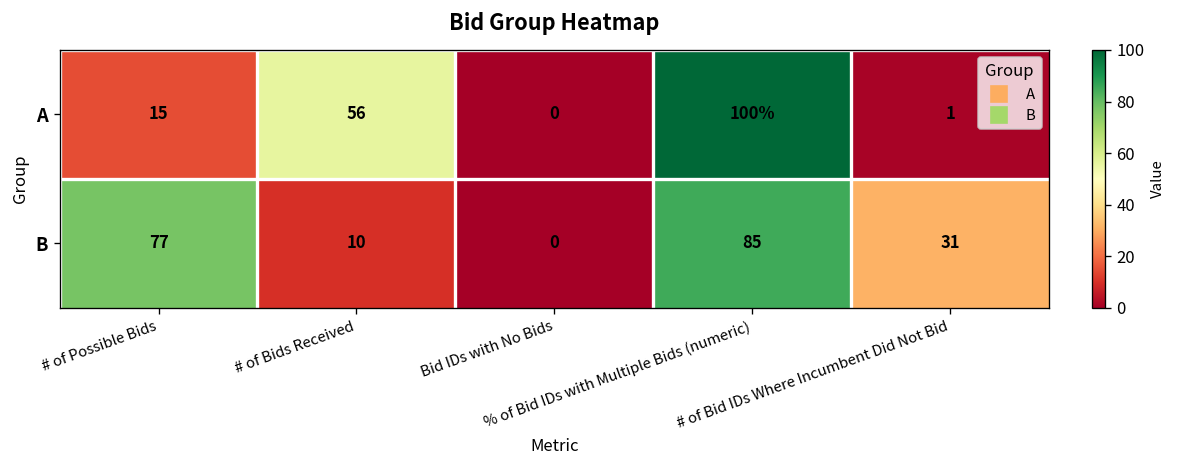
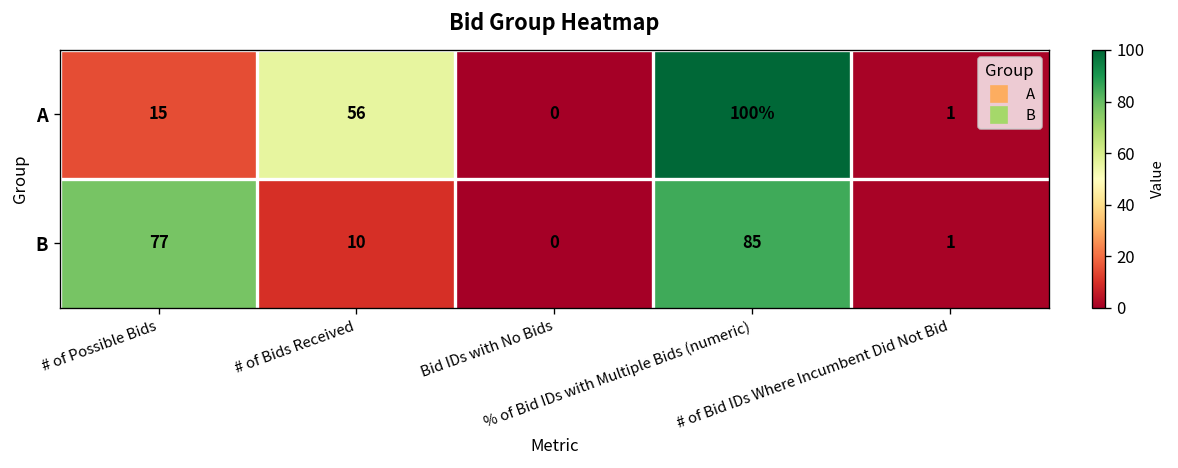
B, # of Bid IDs Where Incumbent Did Not Bid: 31 -> 1
